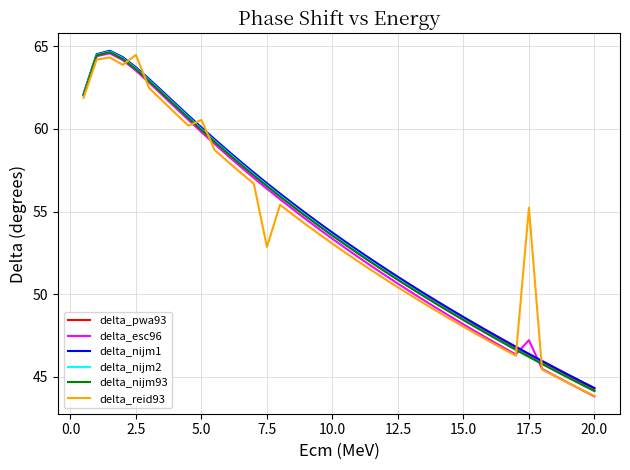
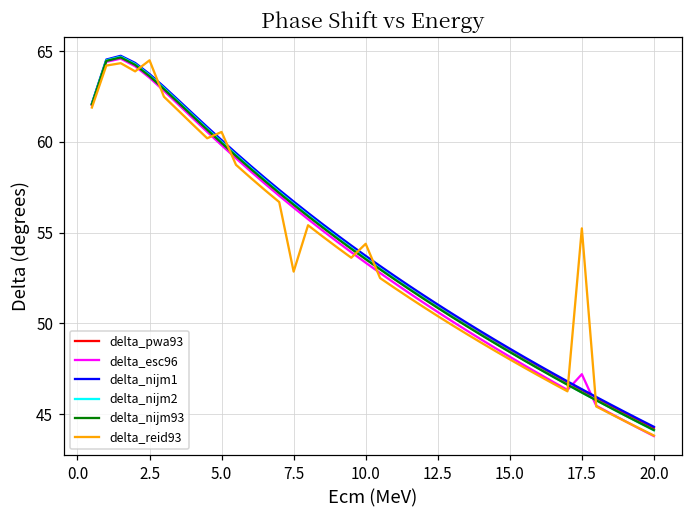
delta_reid93, 10.0: 53.1 -> 54.4
